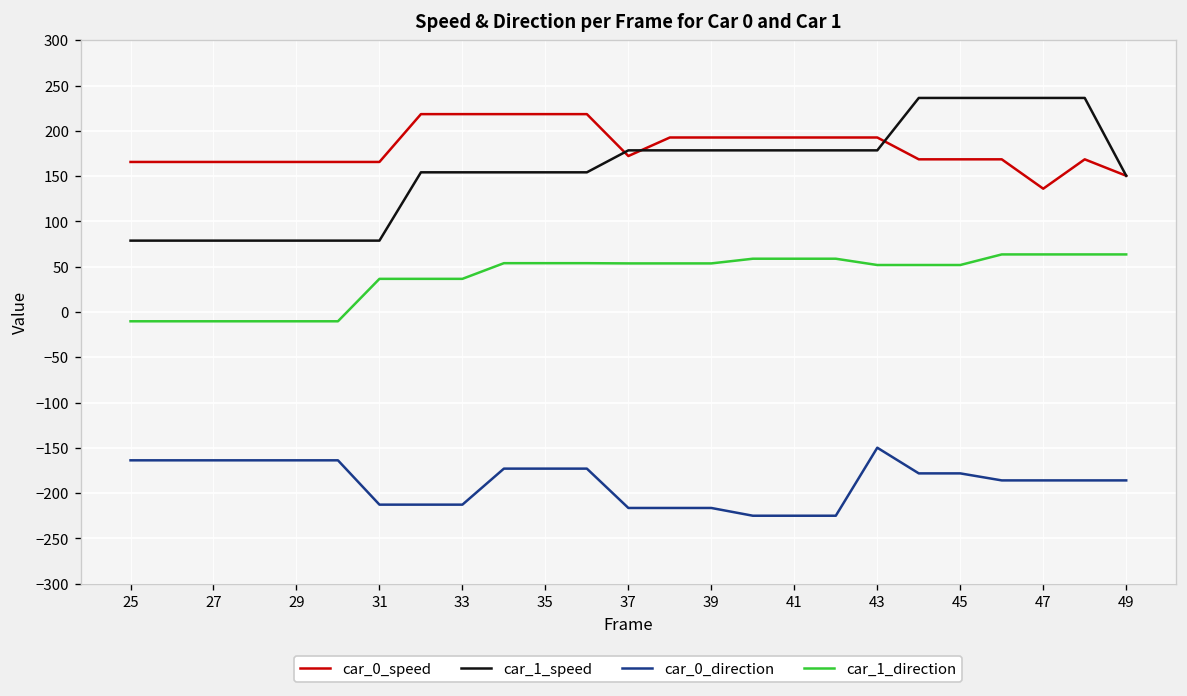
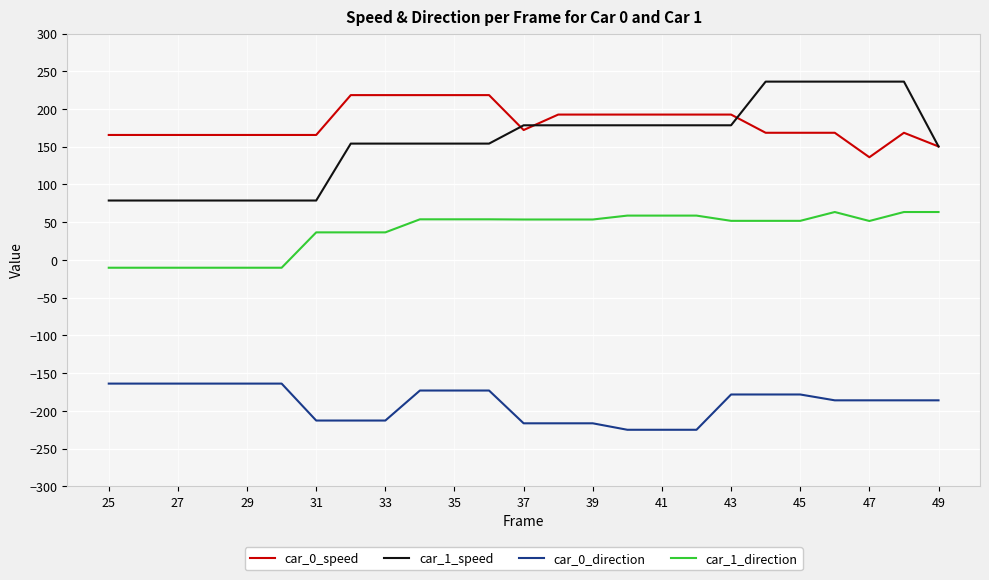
car_0_direction, 43: -150 -> -180
car_1_direction, 47: 60 -> 50
